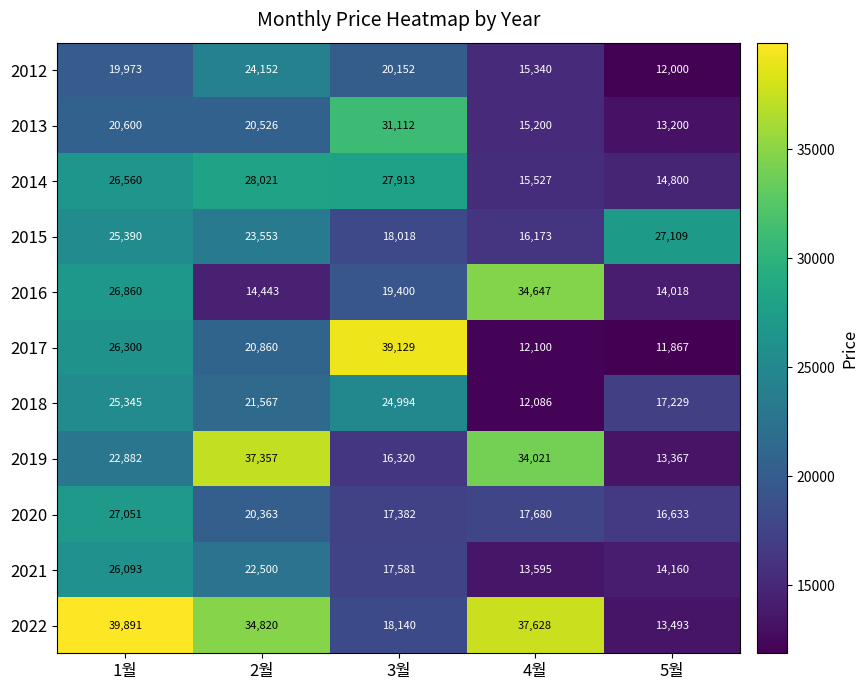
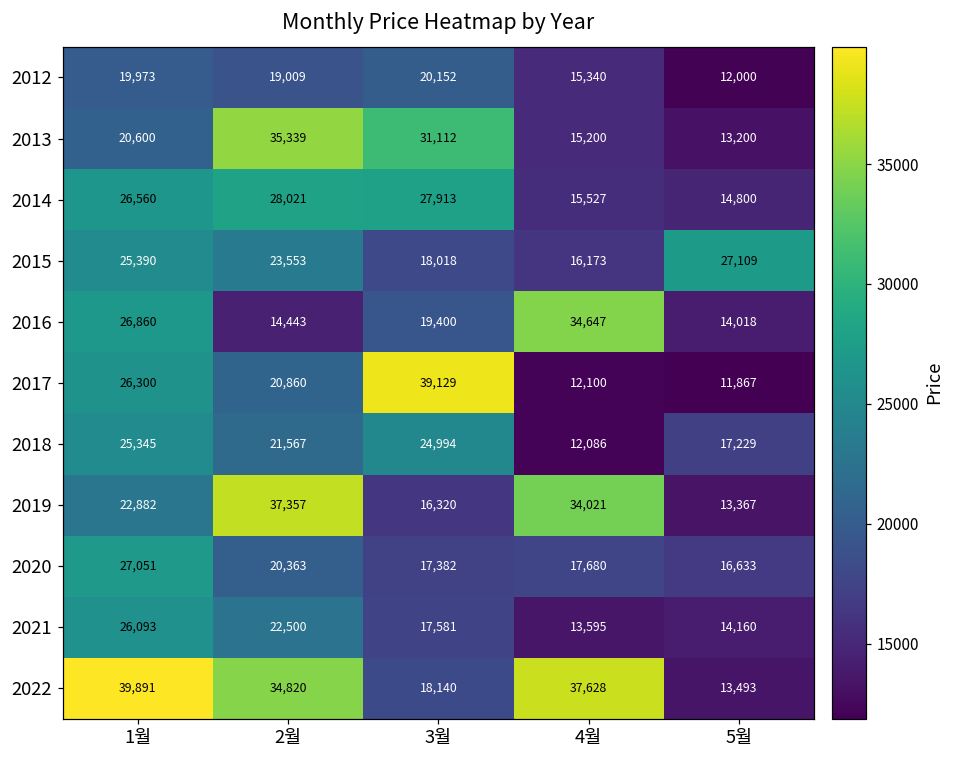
2012, 2월: 24,152 -> 19,009
2013, 2월: 20,526 -> 35,339
